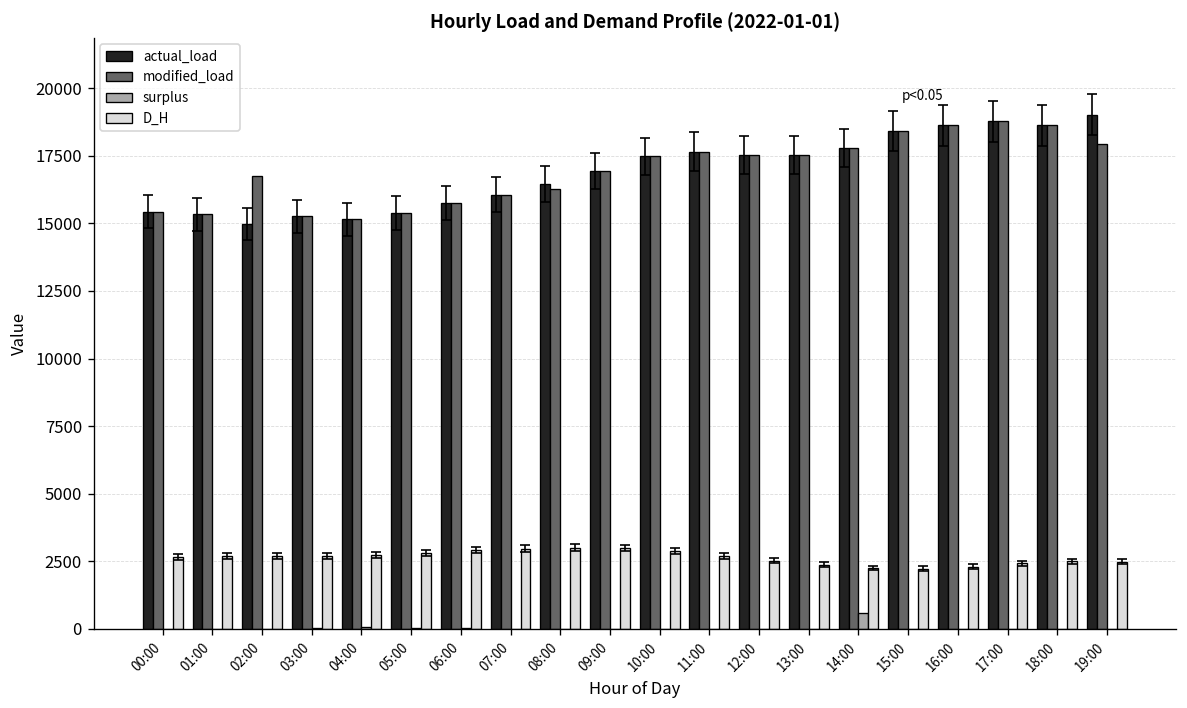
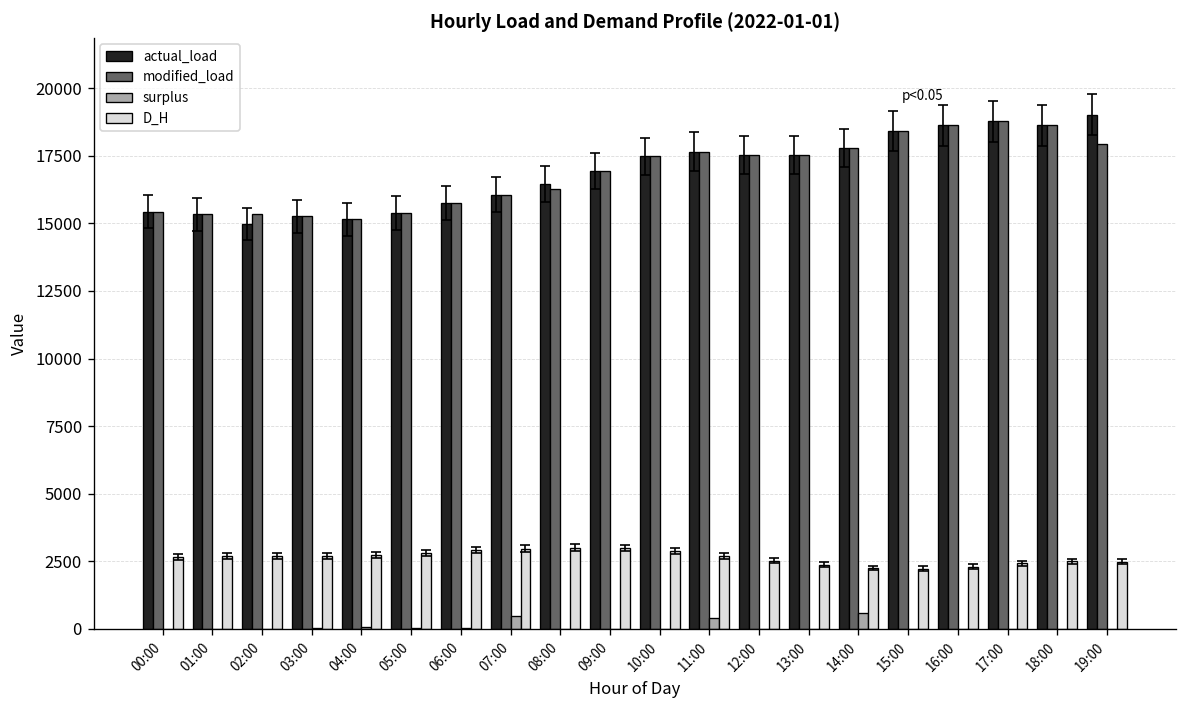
modified_load, 02:00: 16700 -> 15300
surplus, 07:00: 0 -> 500
surplus, 11:00: 0 -> 400
